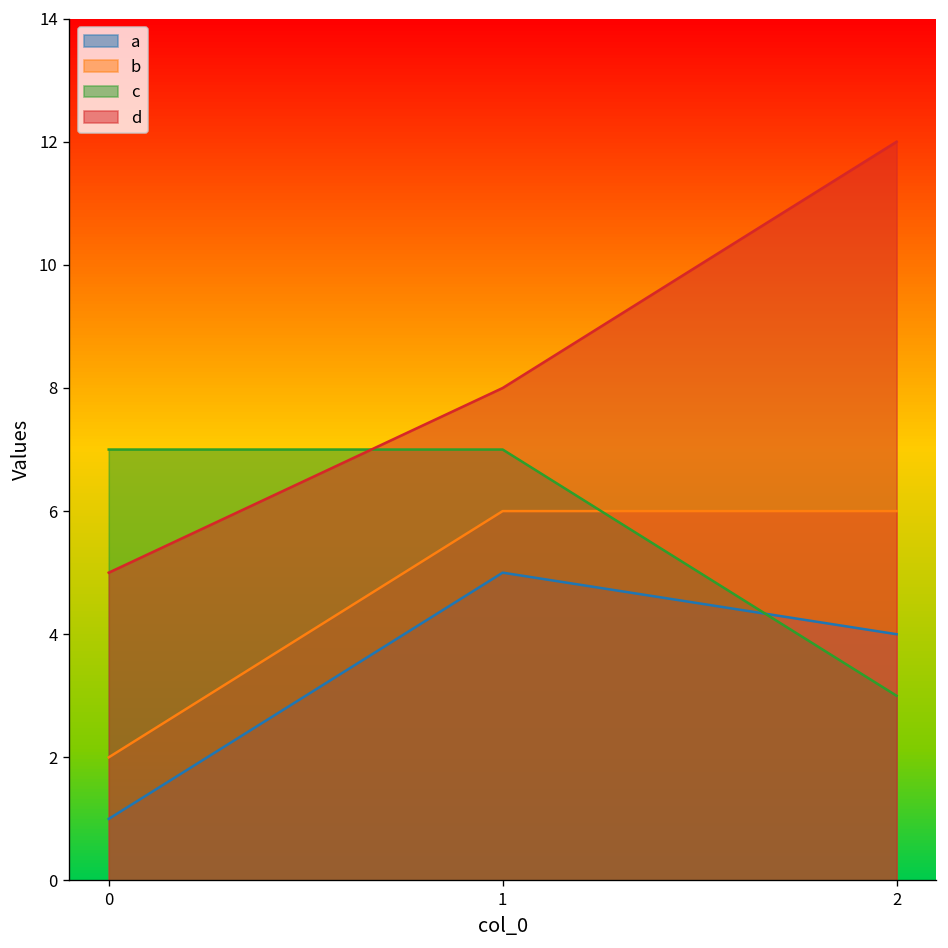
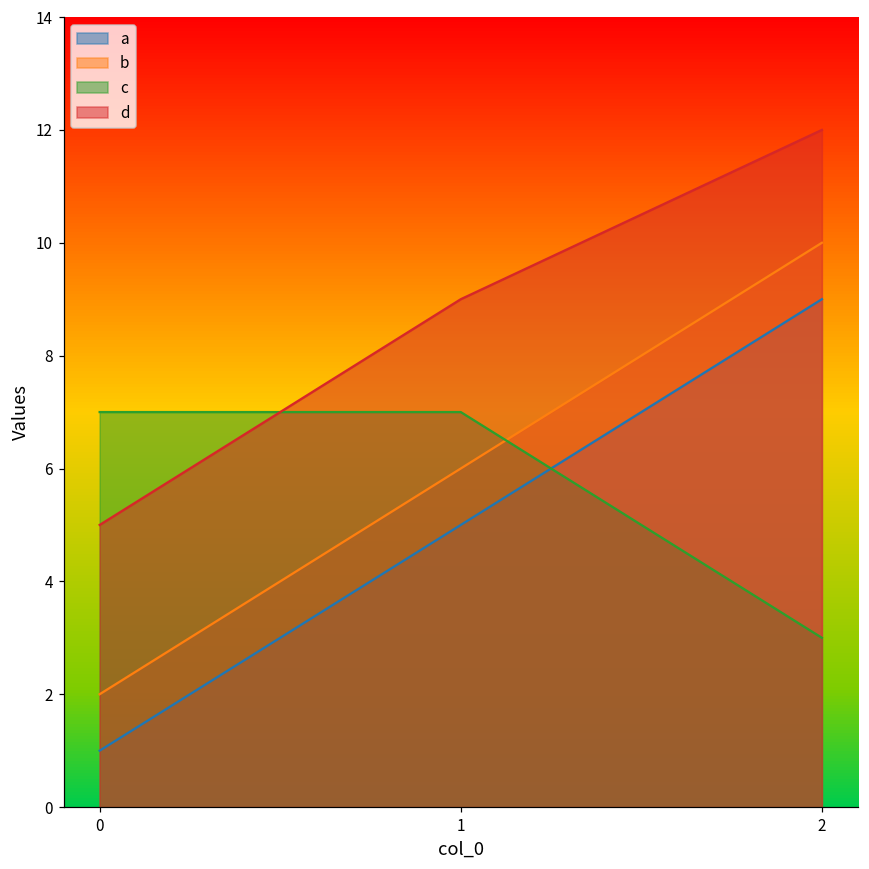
d, 1: 8 -> 9
a, 2: 4 -> 9
b, 2: 6 -> 10
